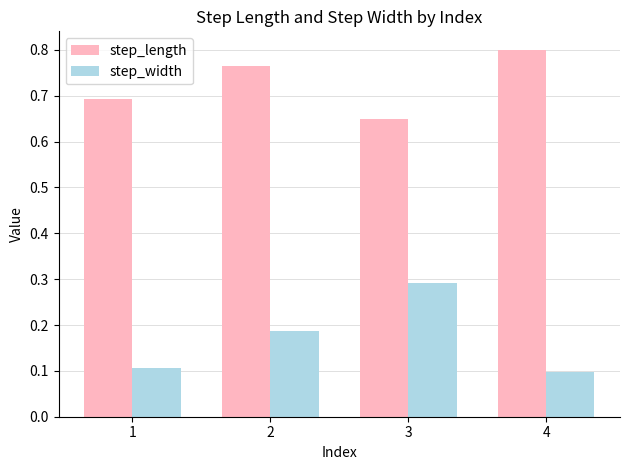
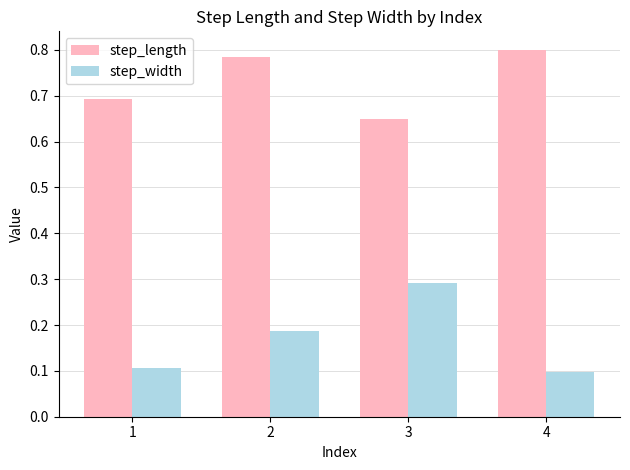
step_length, 2: 0.76 -> 0.78
